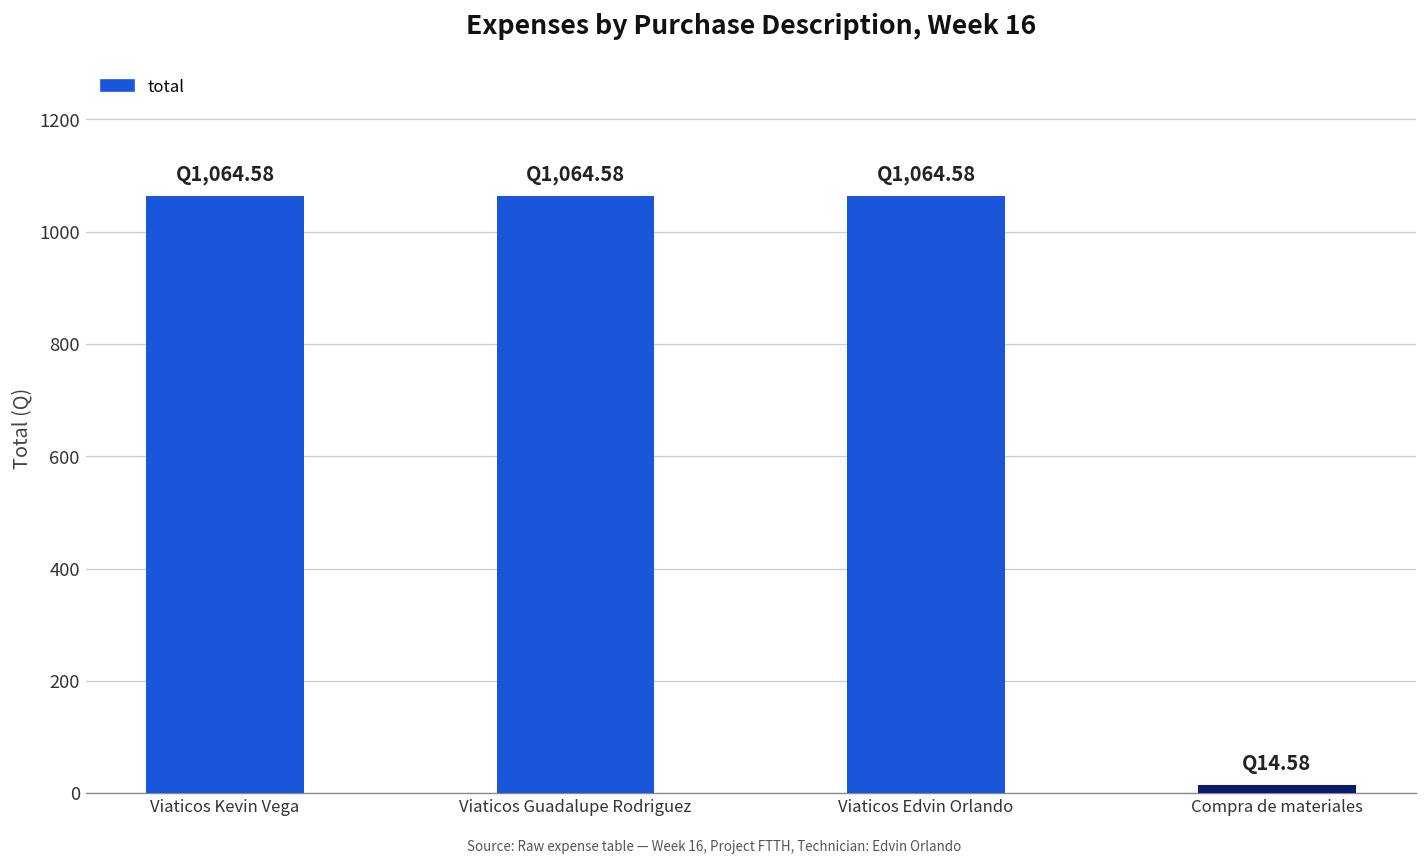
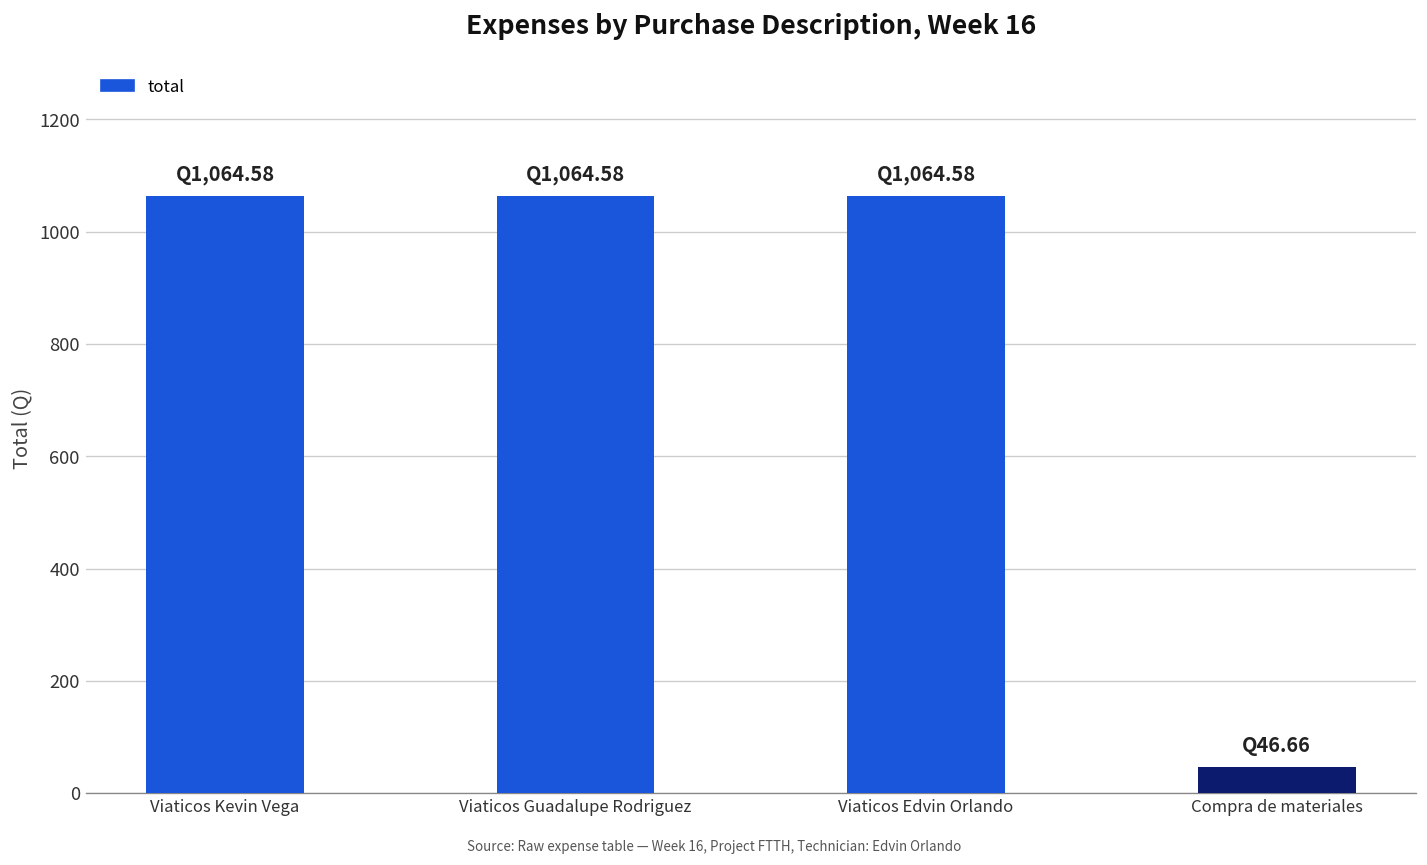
Compra de materiales: 14.58 -> 46.66
